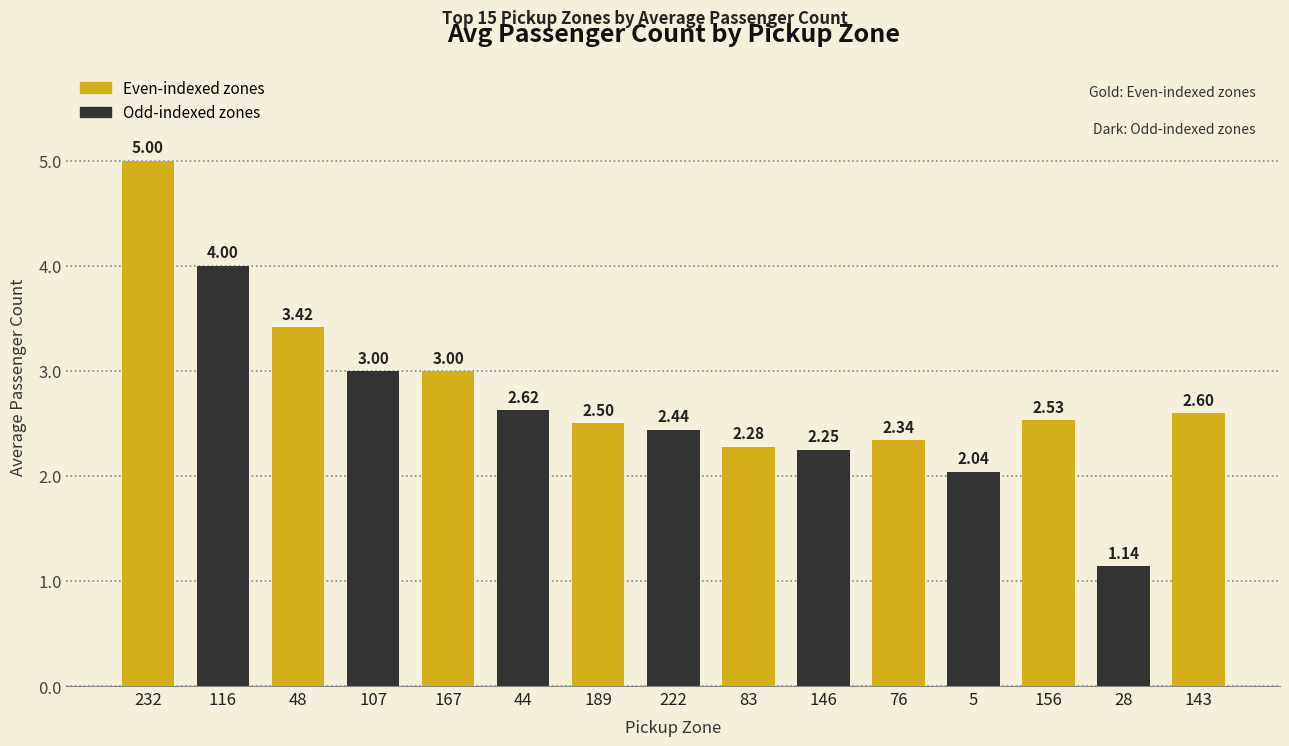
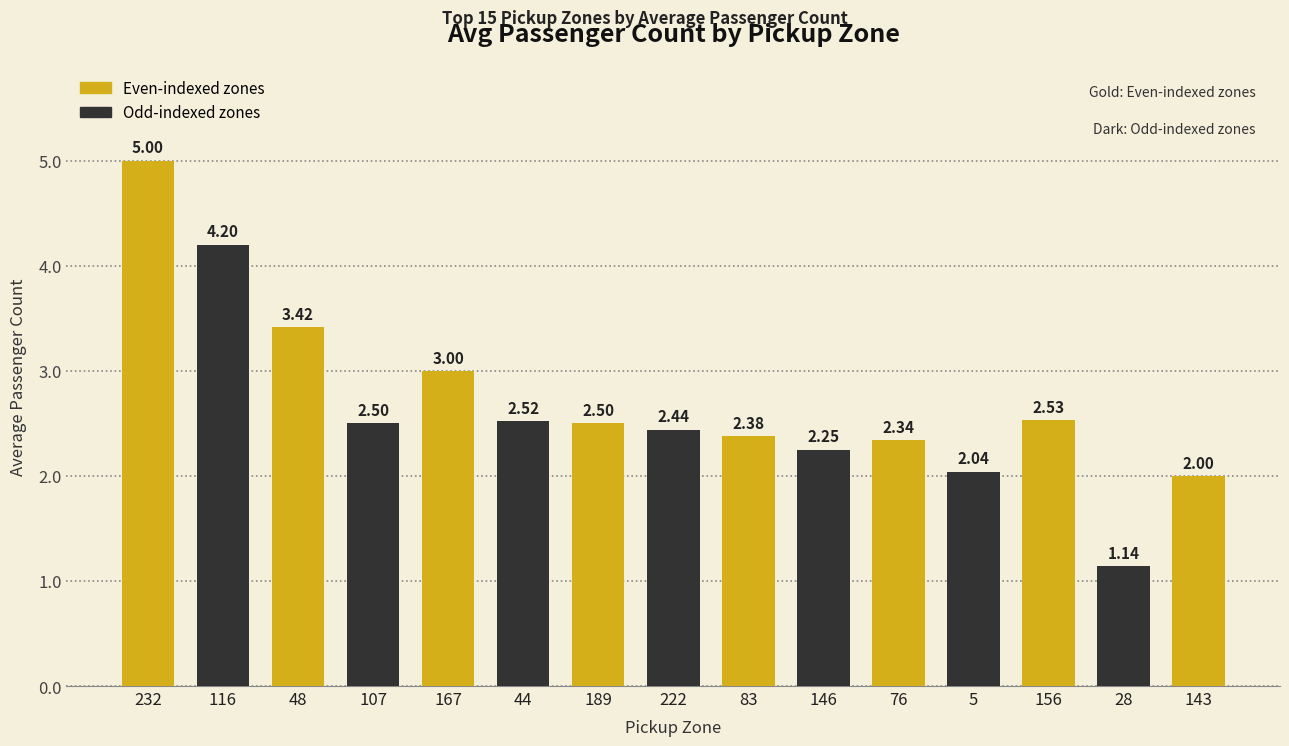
116: 4.00 -> 4.20
107: 3.00 -> 2.50
44: 2.62 -> 2.52
83: 2.28 -> 2.38
143: 2.60 -> 2.00
